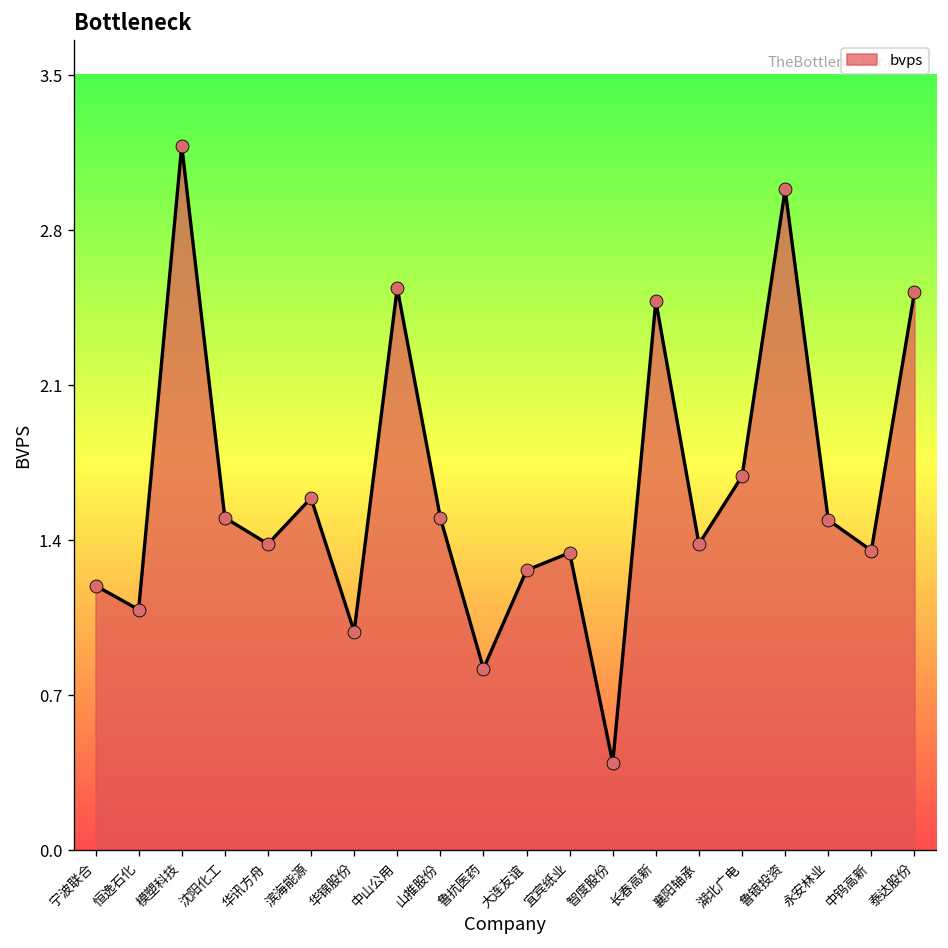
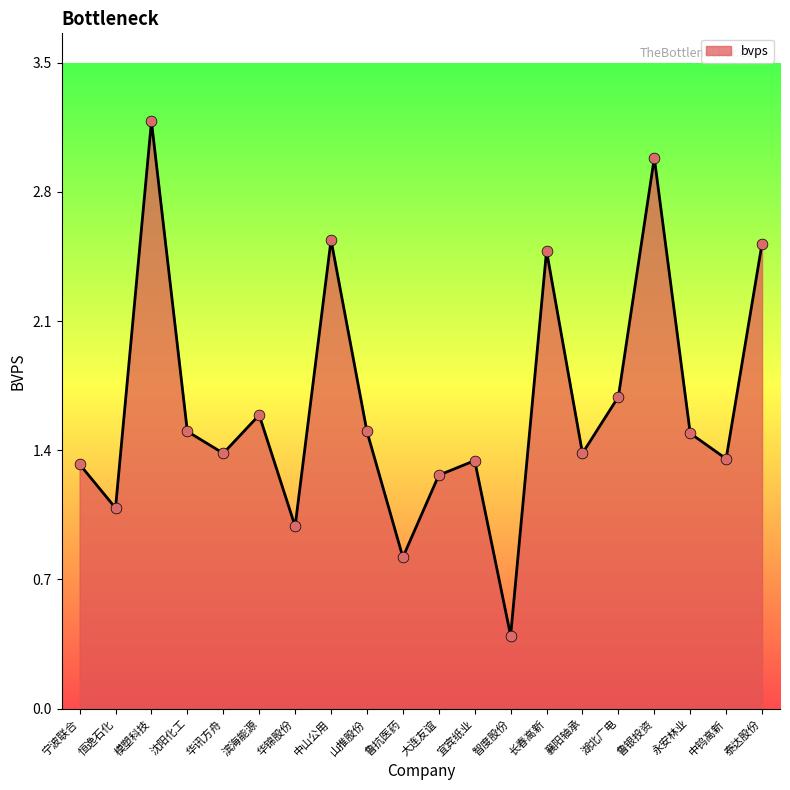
宁波联合: 1.21 -> 1.34
